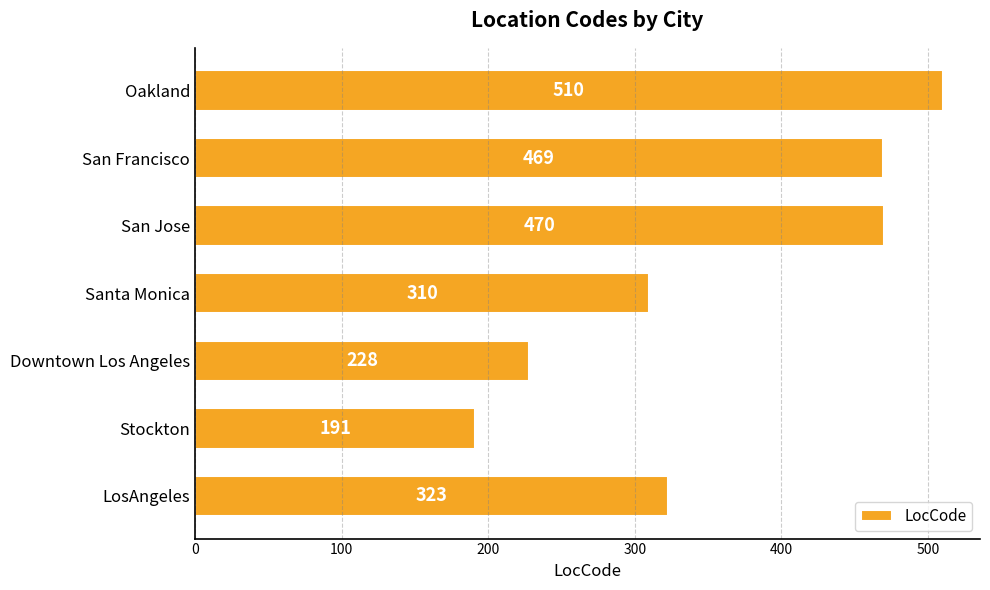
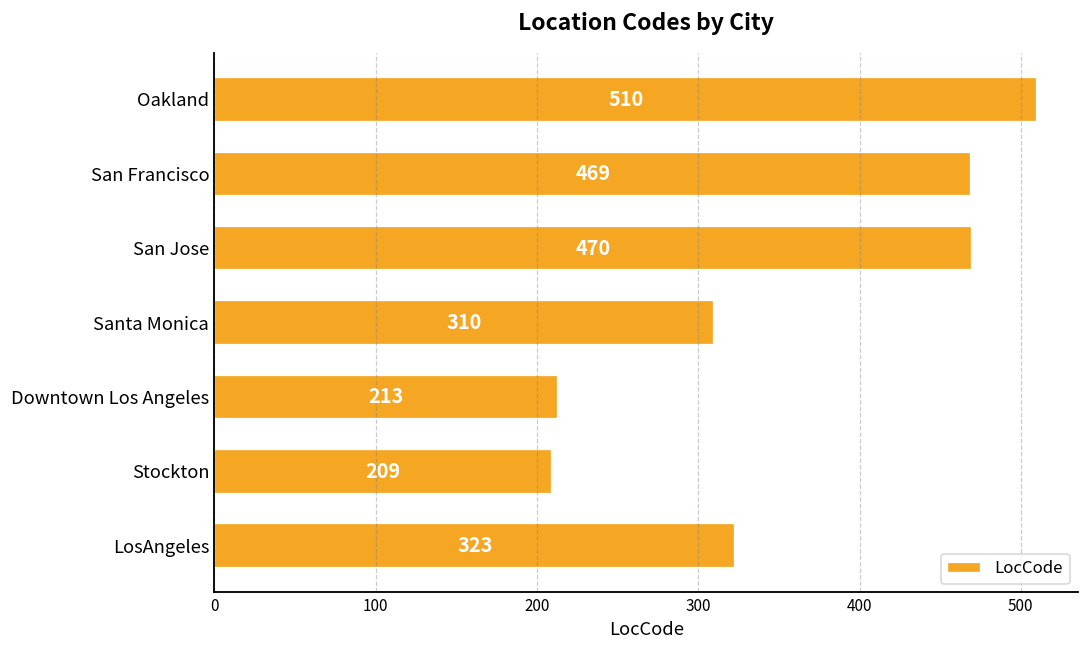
Downtown Los Angeles: 228 -> 213
Stockton: 191 -> 209
